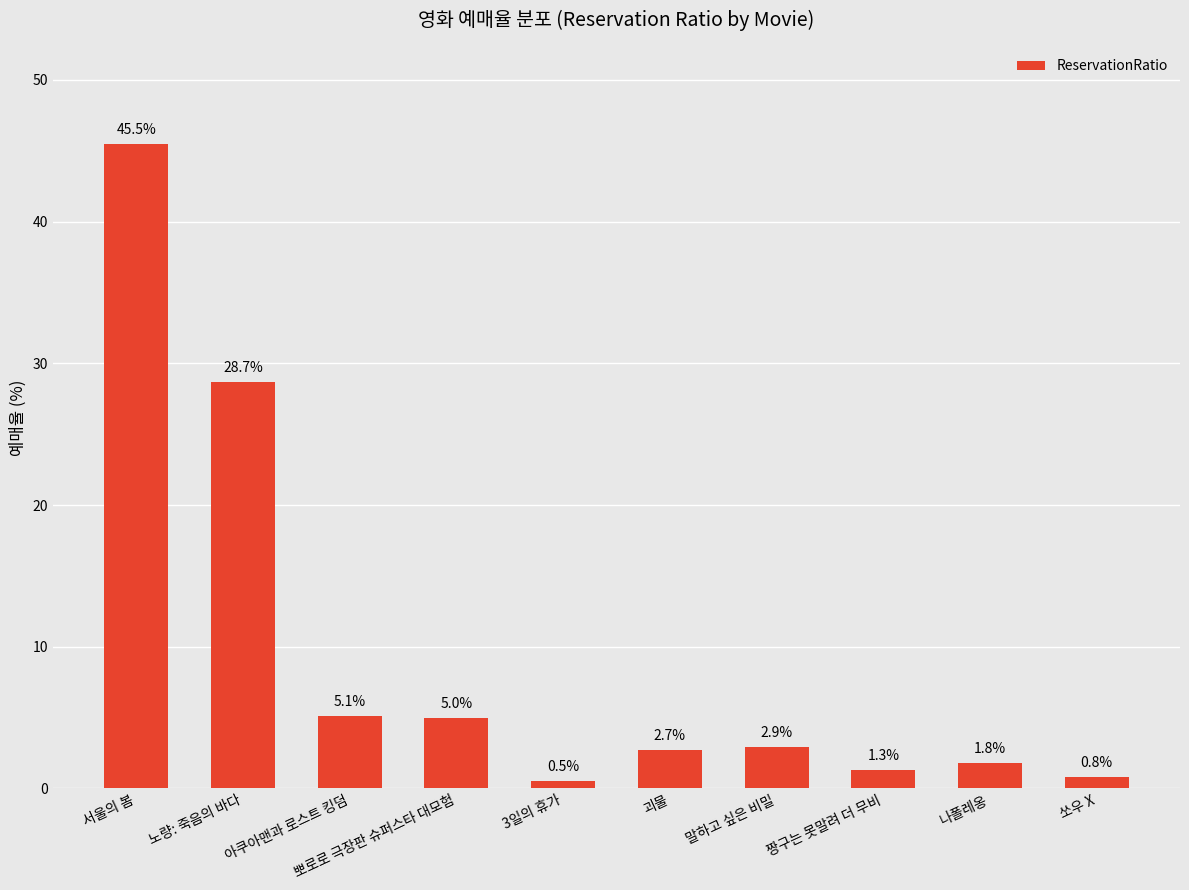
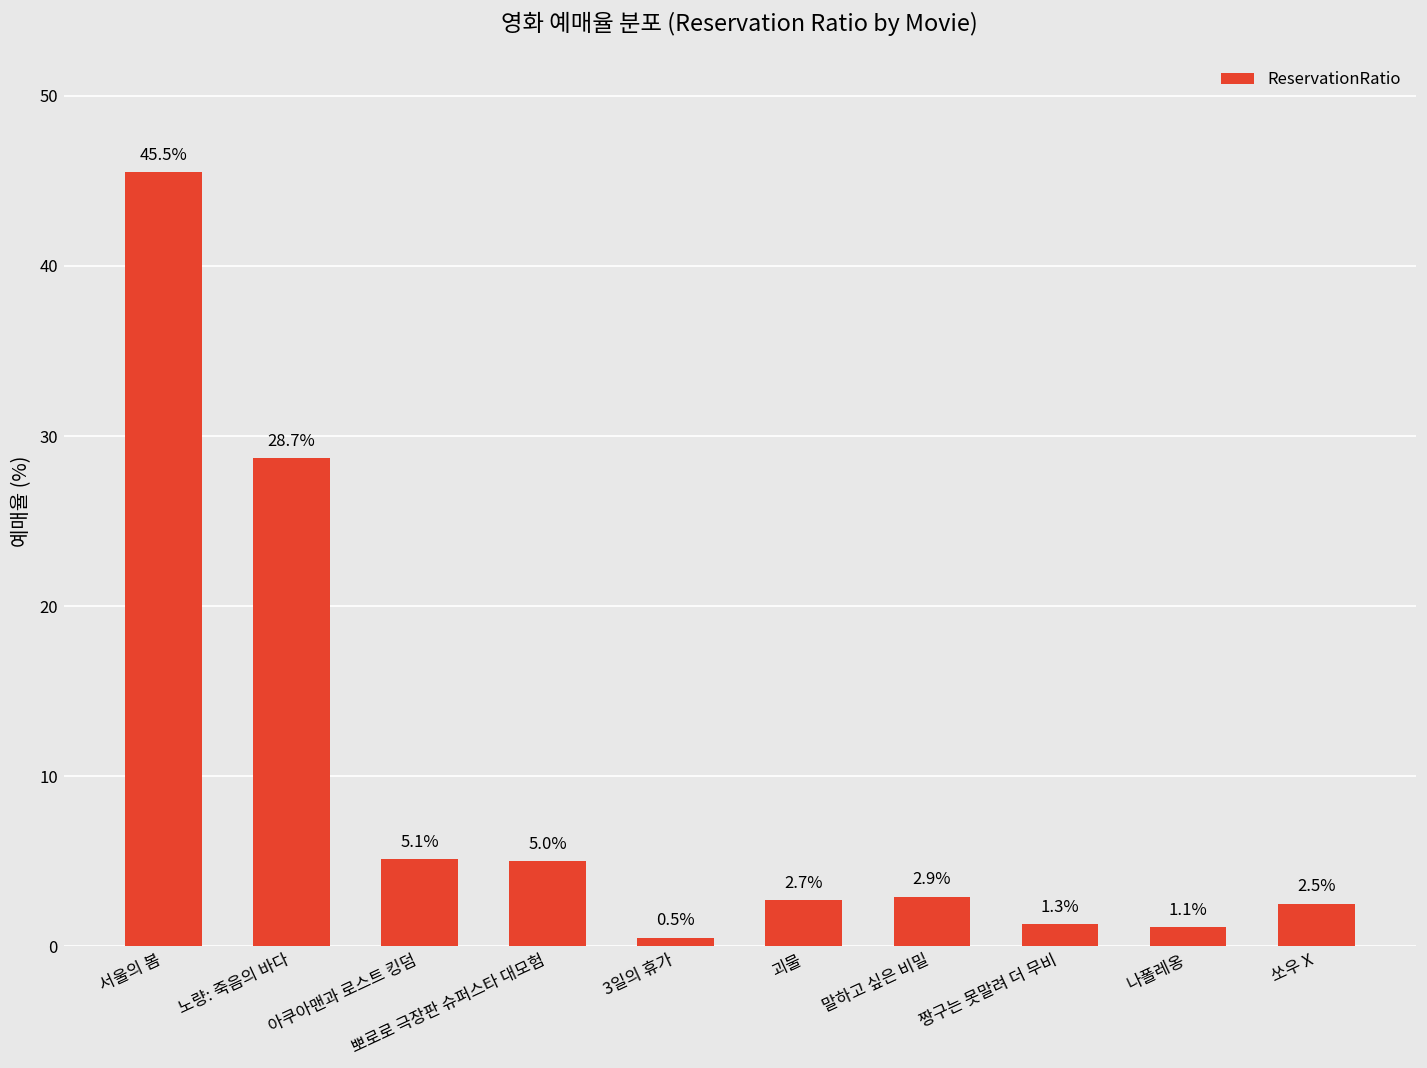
나폴레옹: 1.8% -> 1.1%
쏘우 X: 0.8% -> 2.5%
